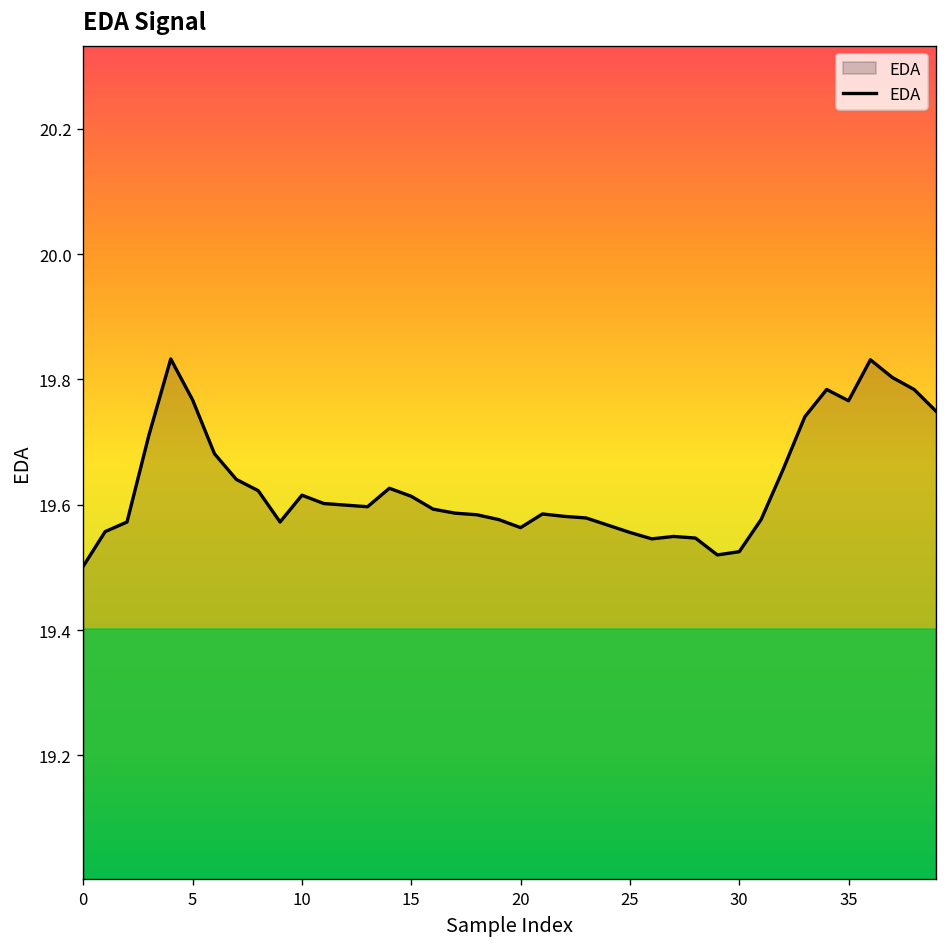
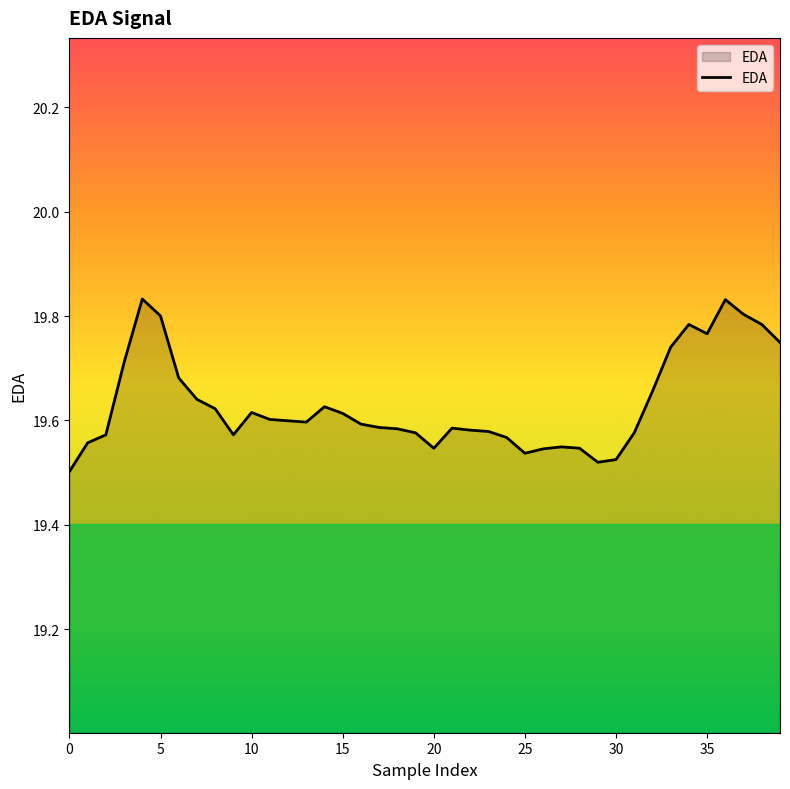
5: 19.77 -> 19.80
20: 19.56 -> 19.55
25: 19.56 -> 19.54
